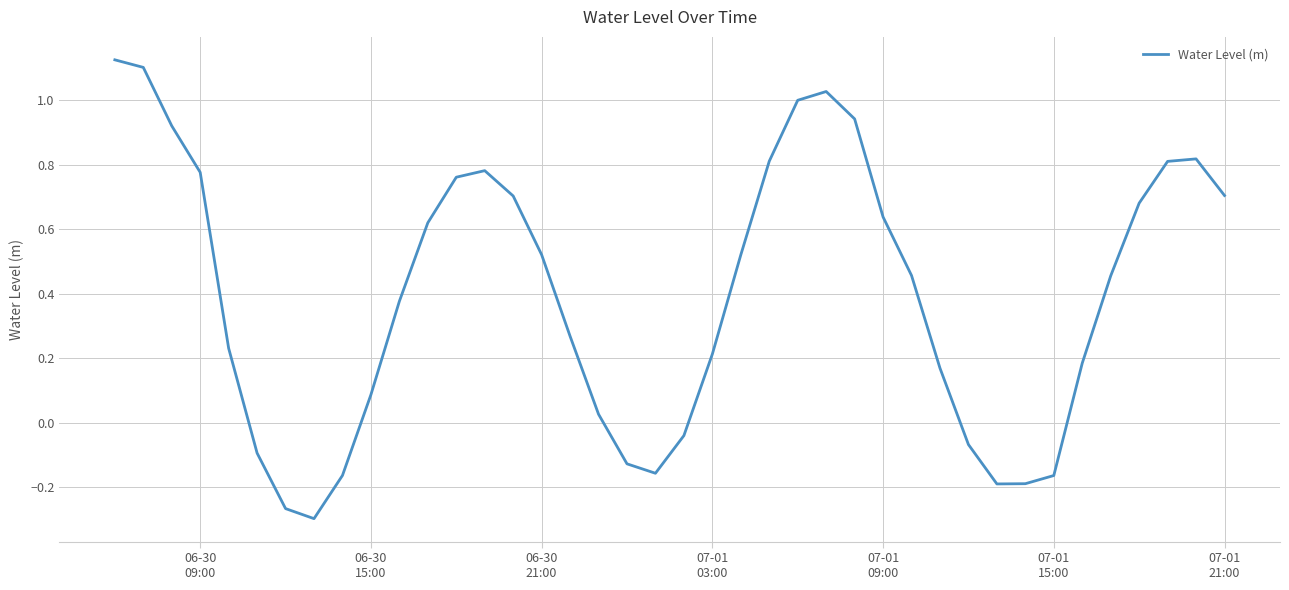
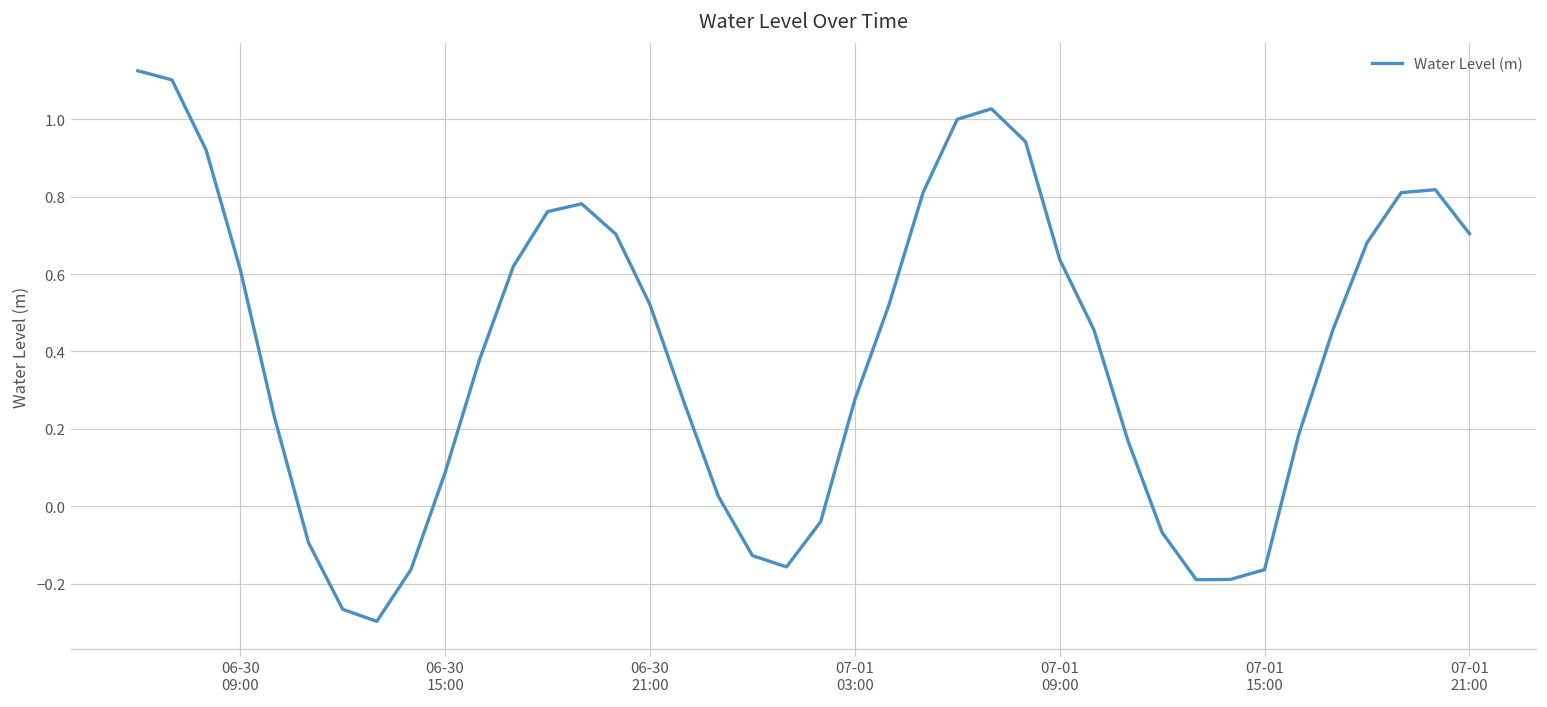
06-30 09:00: 0.78 -> 0.61
07-01 03:00: 0.21 -> 0.28
